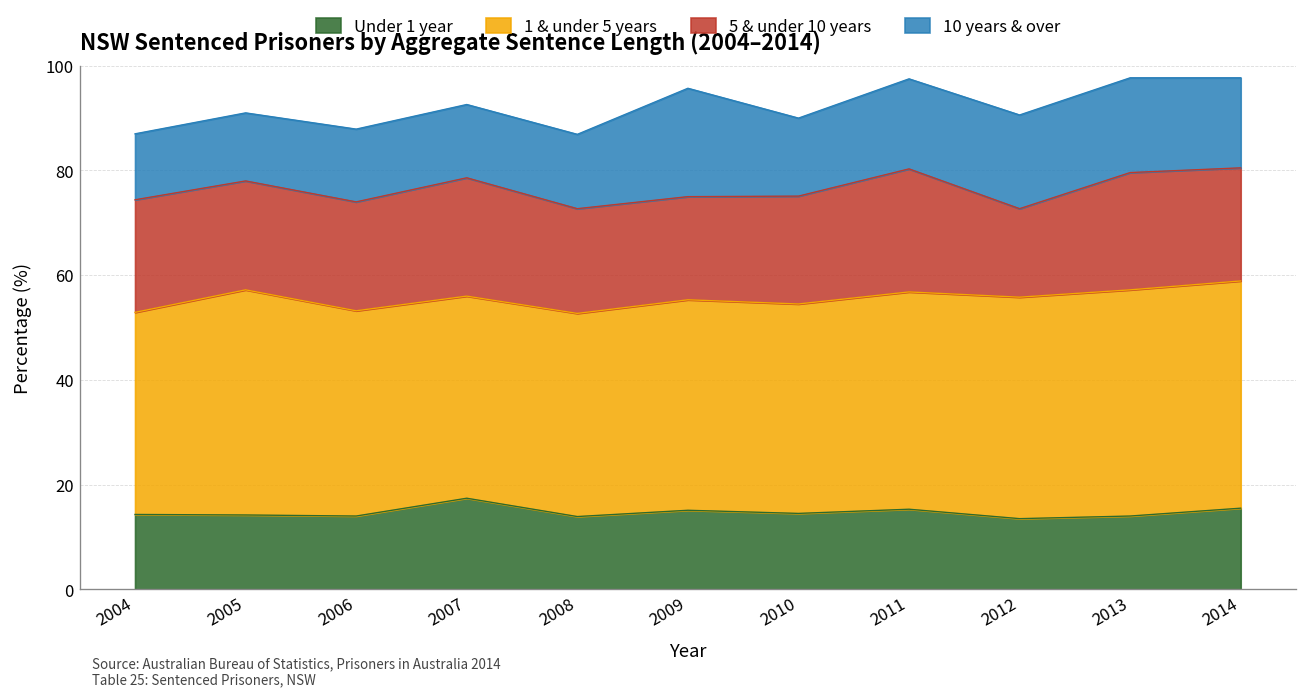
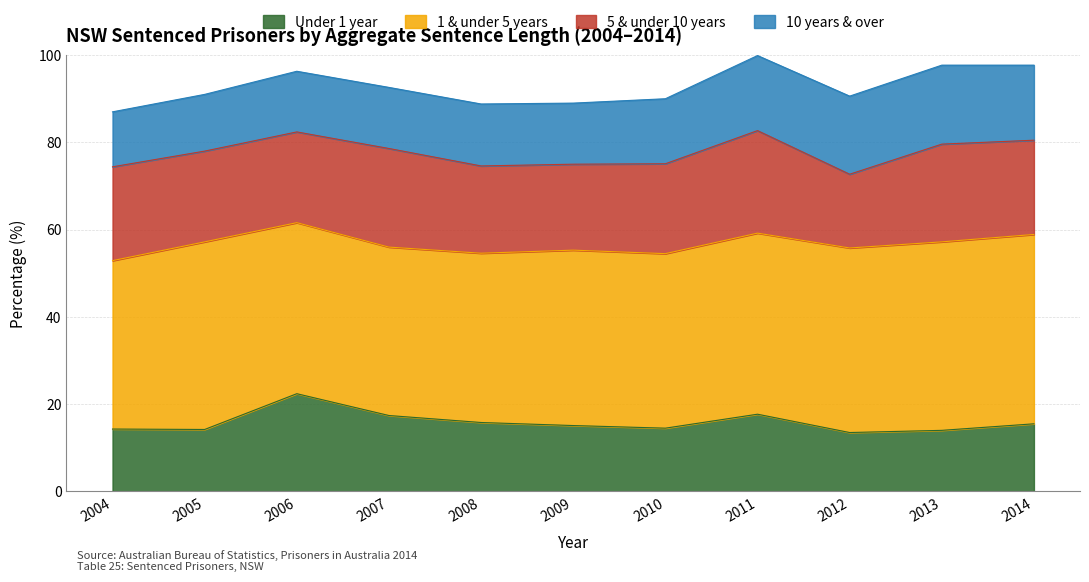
Under 1 year, 2006: 14 -> 22
Under 1 year, 2008: 14 -> 16
10 years & over, 2009: 21 -> 14
Under 1 year, 2011: 15 -> 18
